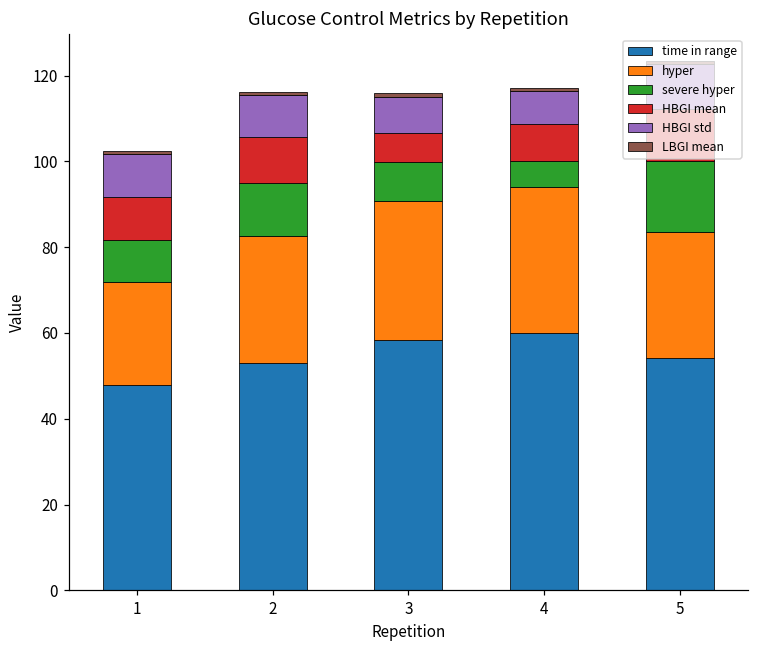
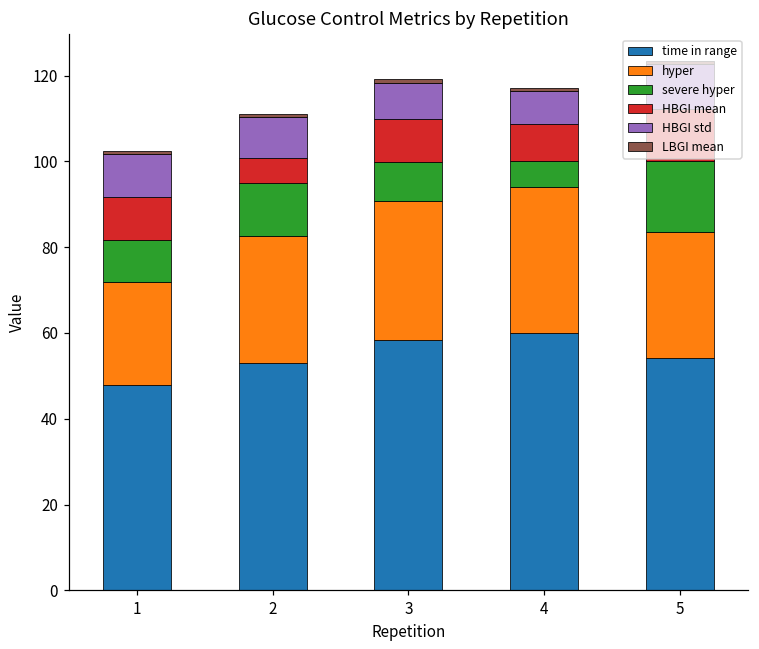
HBGI mean, 2: 11 -> 6
HBGI mean, 3: 7 -> 10
